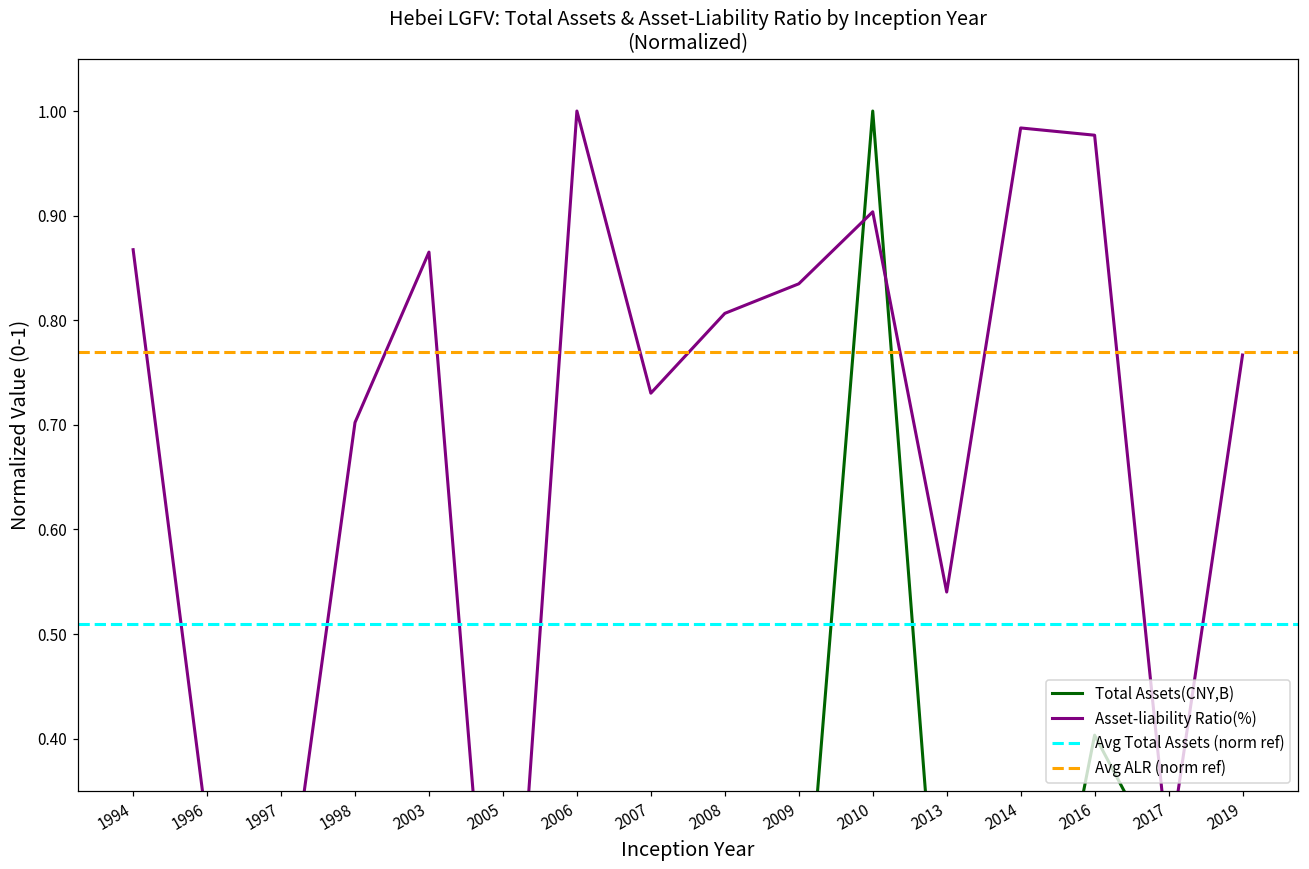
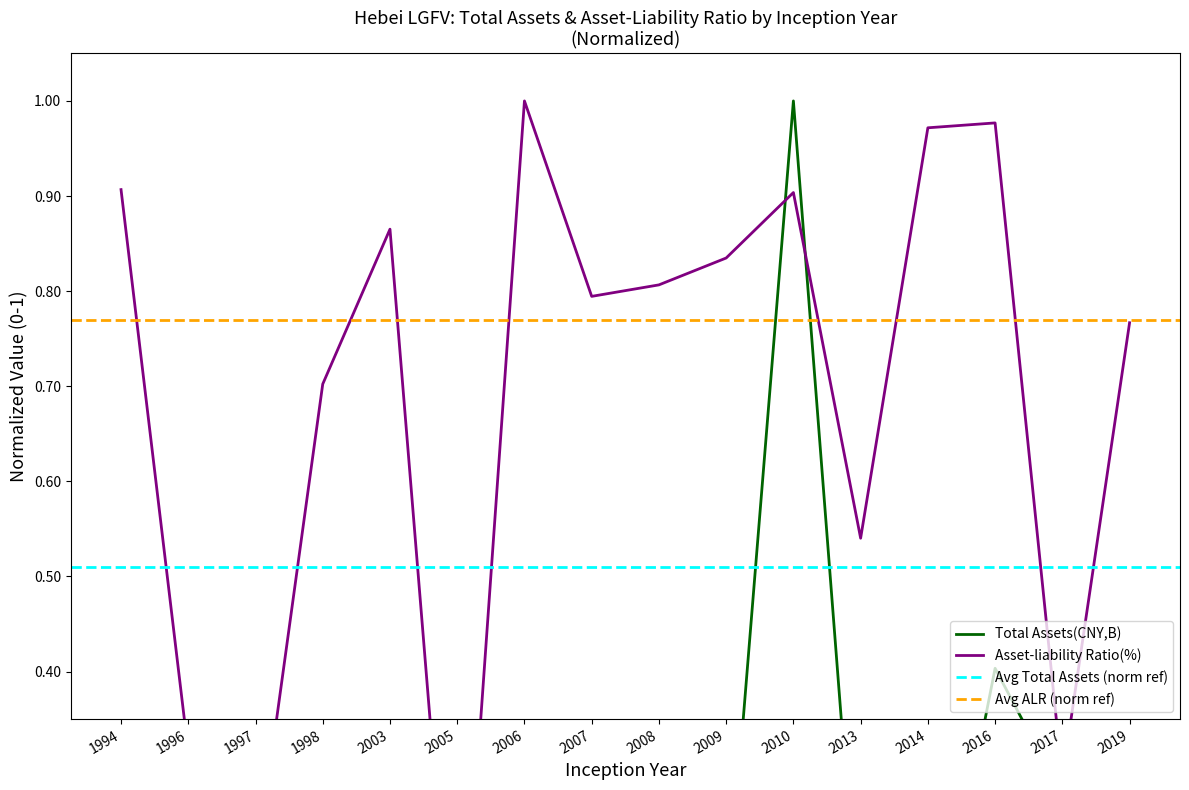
Asset-liability Ratio(%), 1994: 0.87 -> 0.91
Asset-liability Ratio(%), 2007: 0.73 -> 0.79
Asset-liability Ratio(%), 2014: 0.98 -> 0.97
